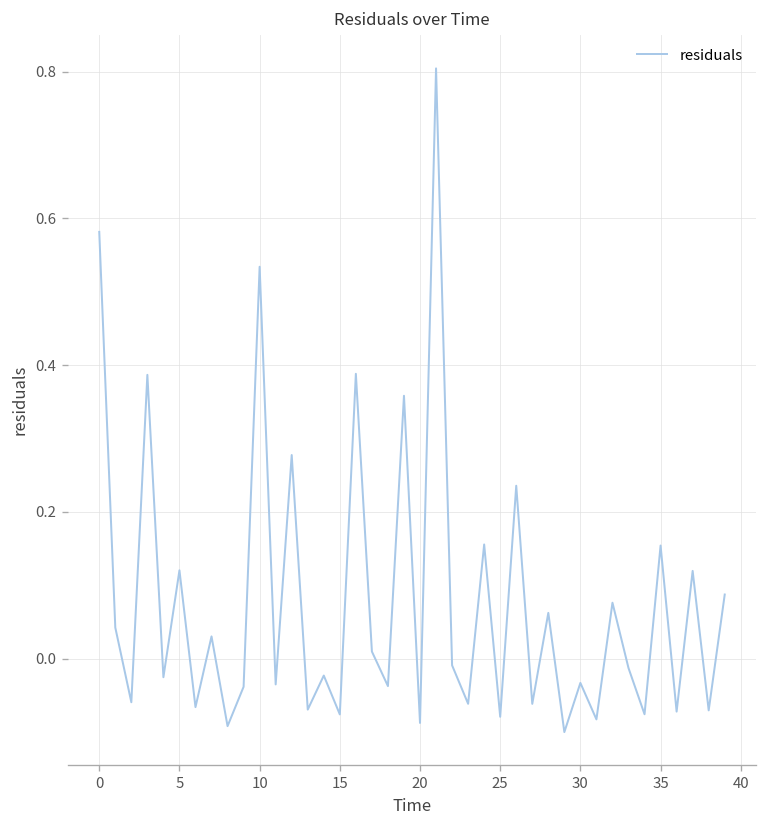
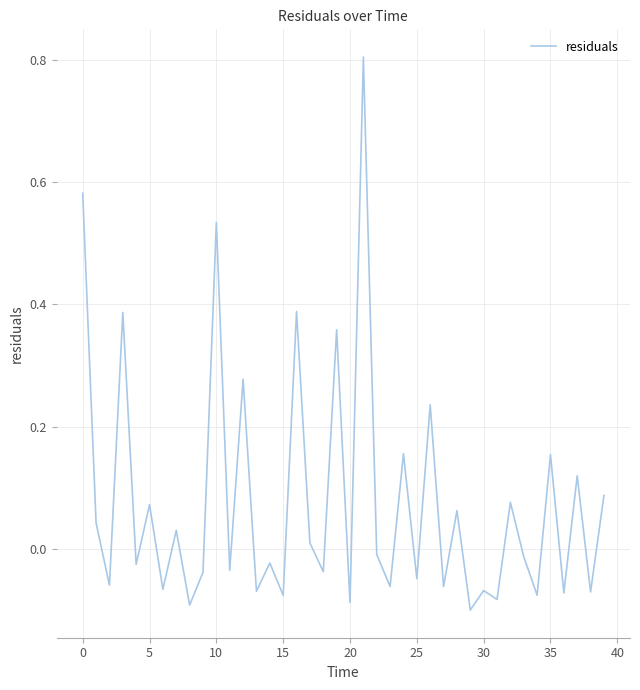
5: 0.12 -> 0.07
25: -0.08 -> -0.05
30: -0.03 -> -0.07
